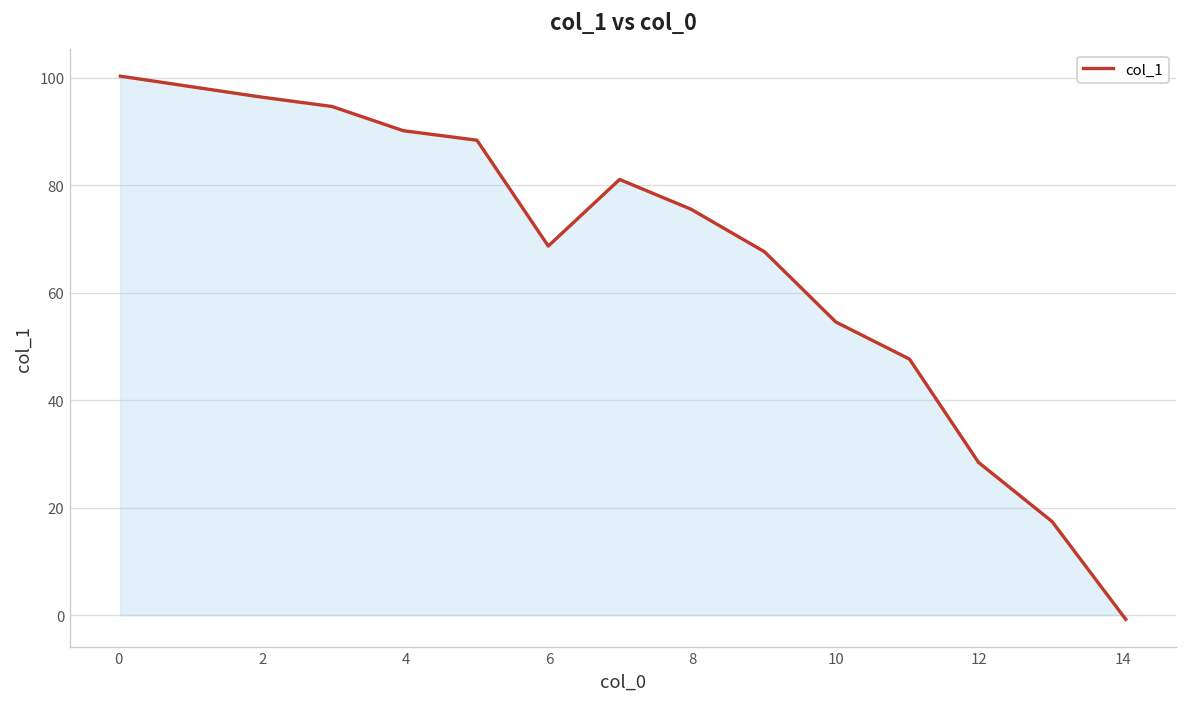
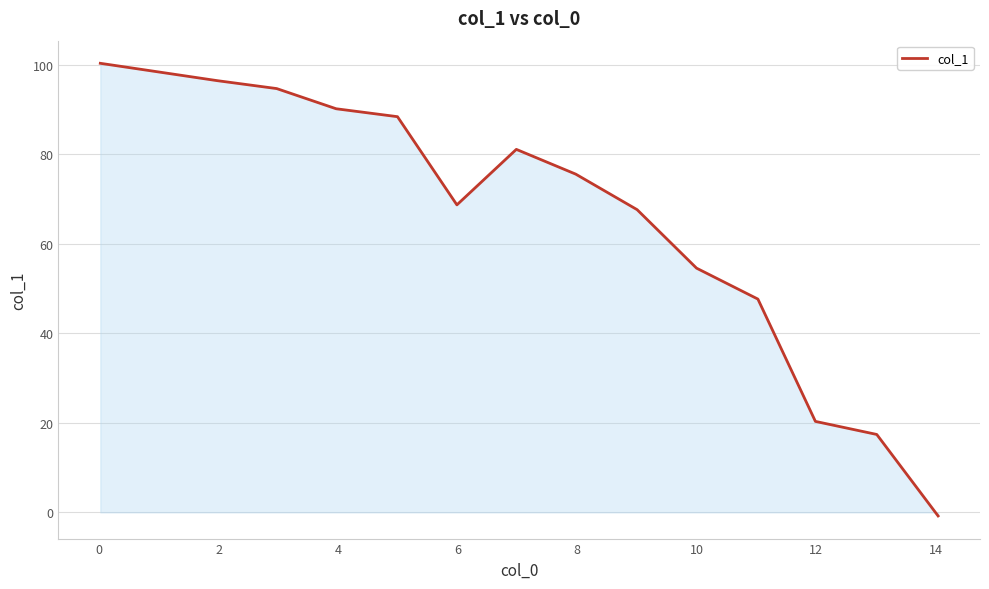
col_1, 12: 28 -> 20
